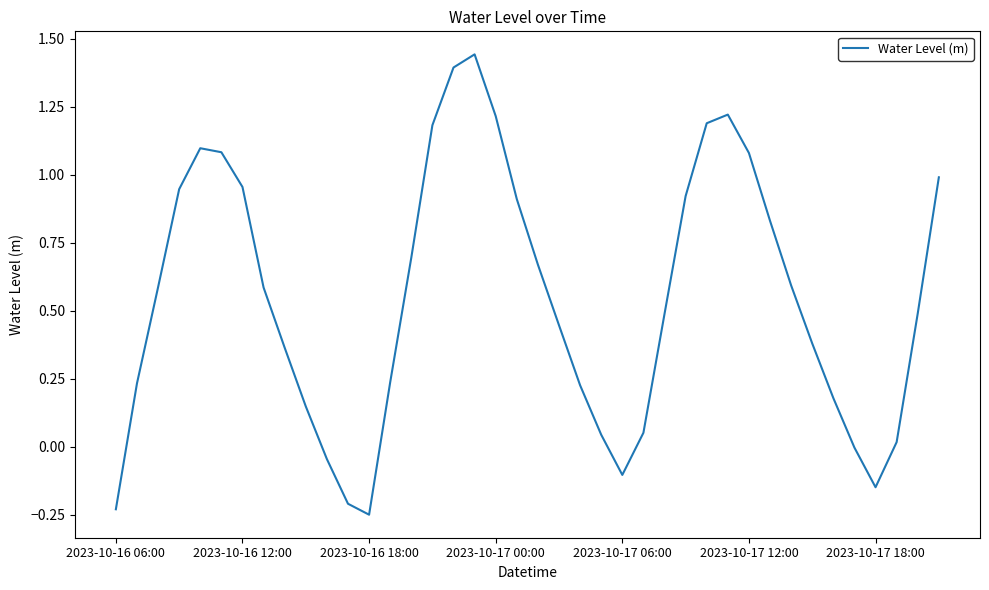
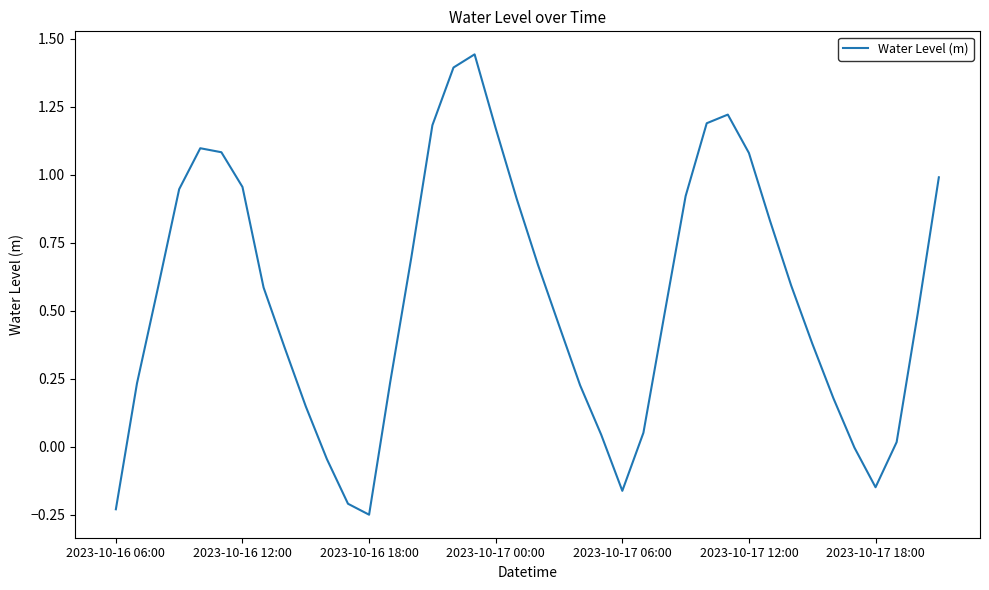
2023-10-17 00:00: 1.22 -> 1.17
2023-10-17 06:00: -0.10 -> -0.16
